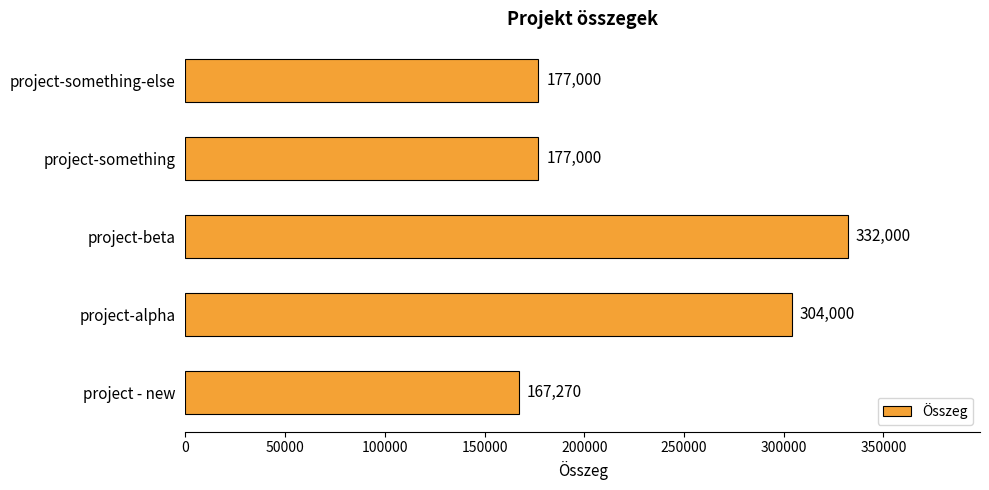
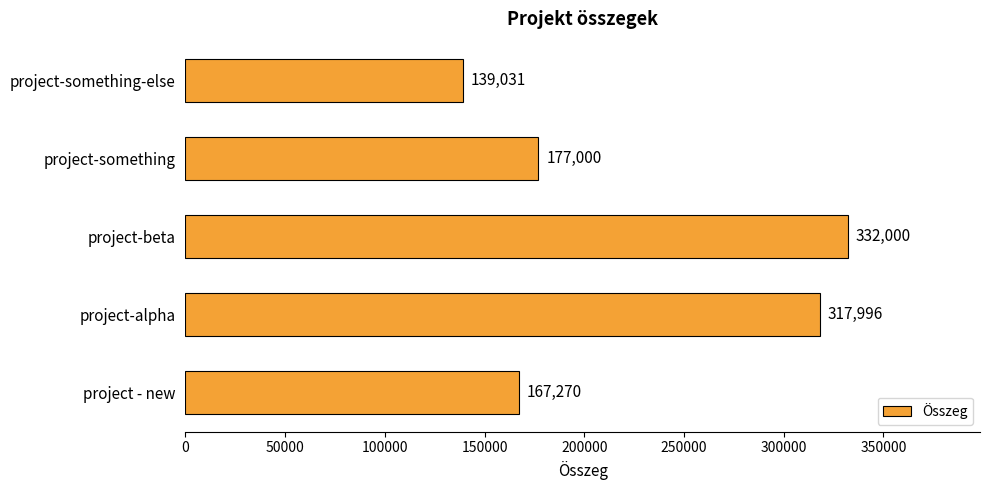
project-something-else: 177,000 -> 139,031
project-alpha: 304,000 -> 317,996
